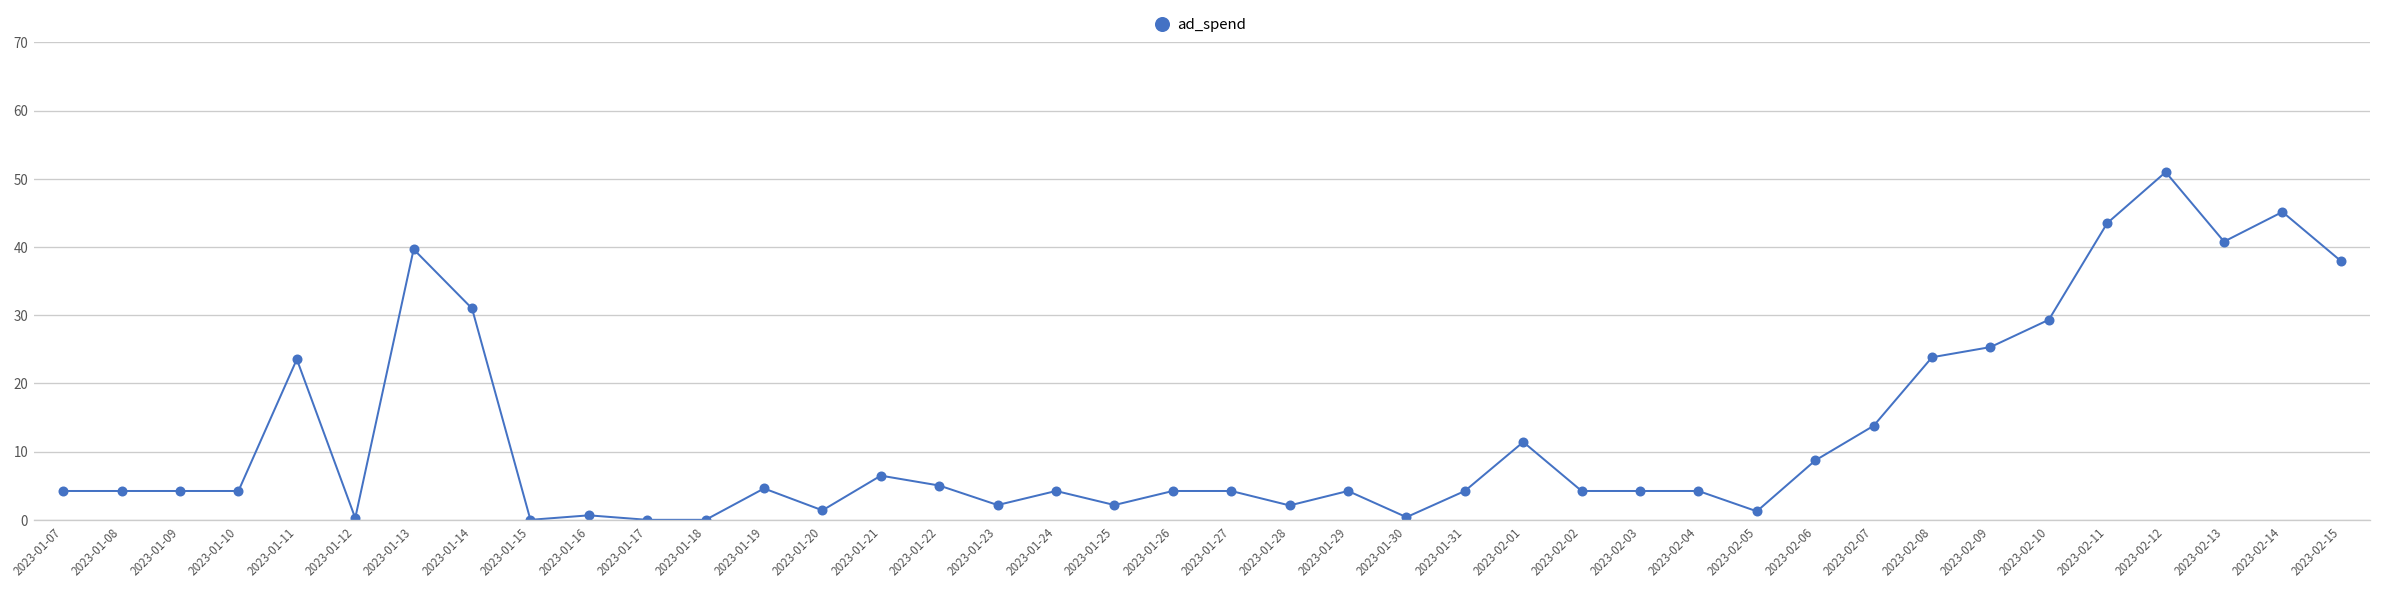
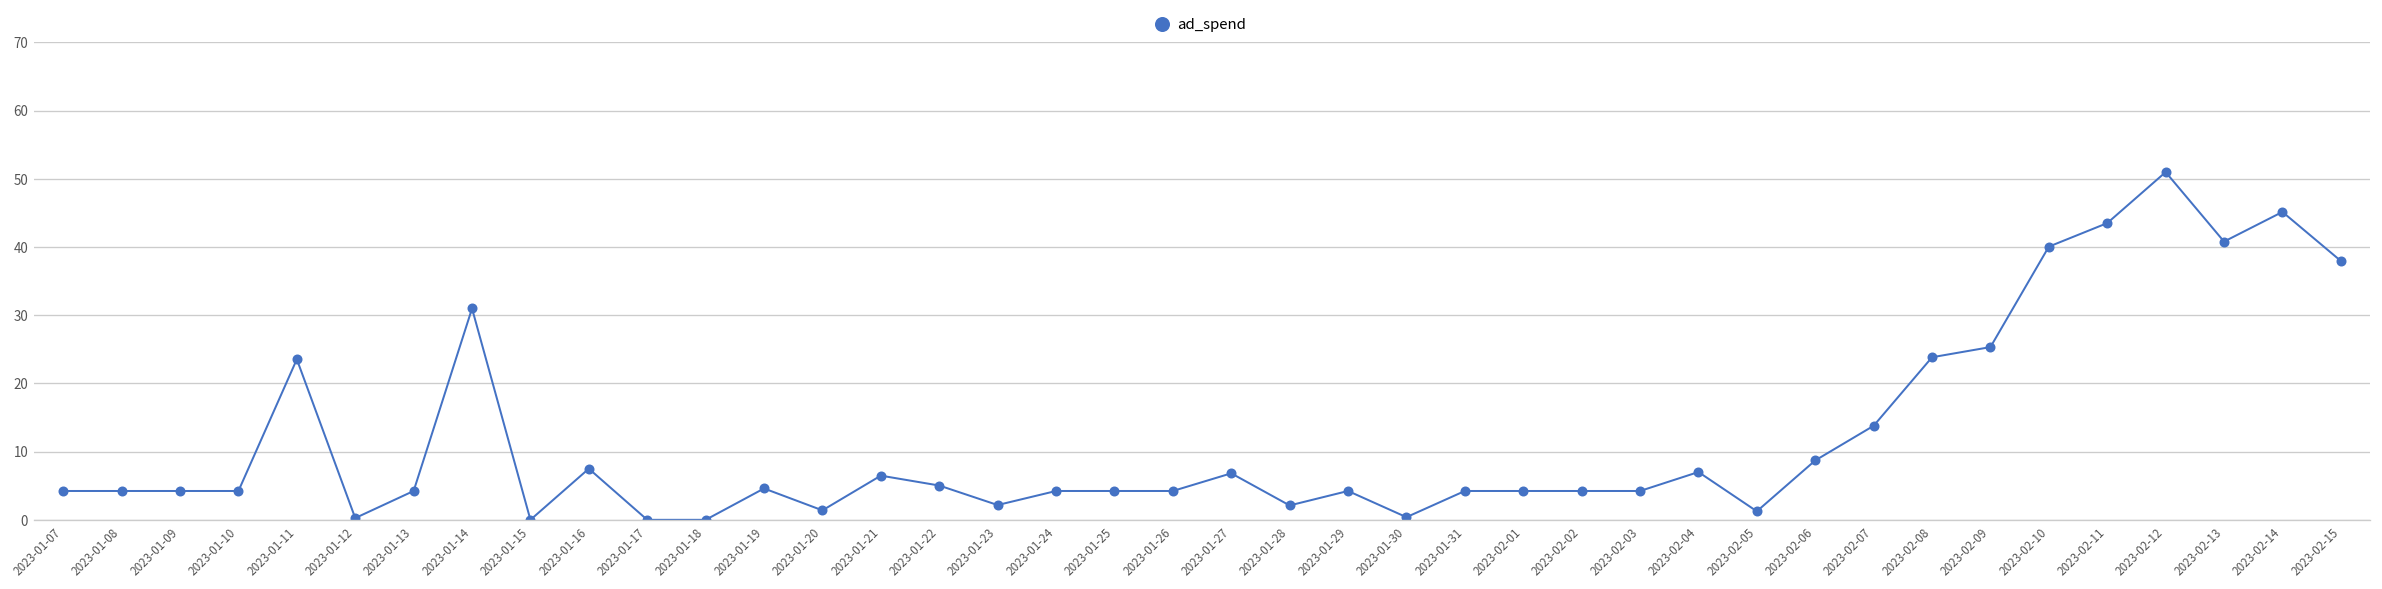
2023-01-13: 40 -> 4
2023-01-16: 1 -> 8
2023-01-25: 2 -> 4
2023-01-27: 4 -> 7
2023-02-01: 11 -> 4
2023-02-04: 4 -> 7
2023-02-10: 29 -> 40
